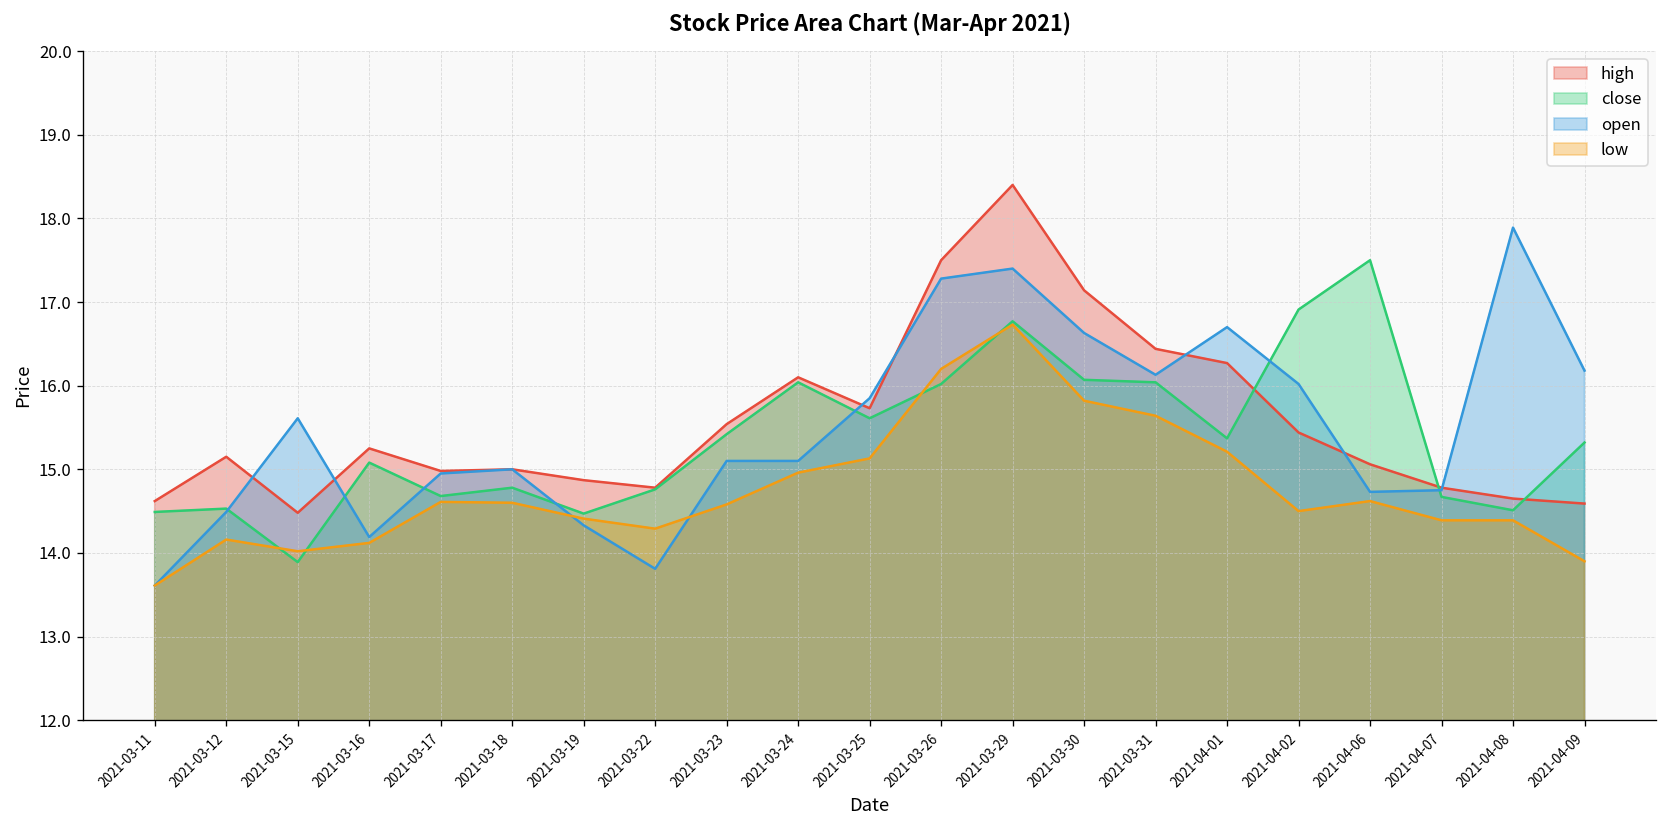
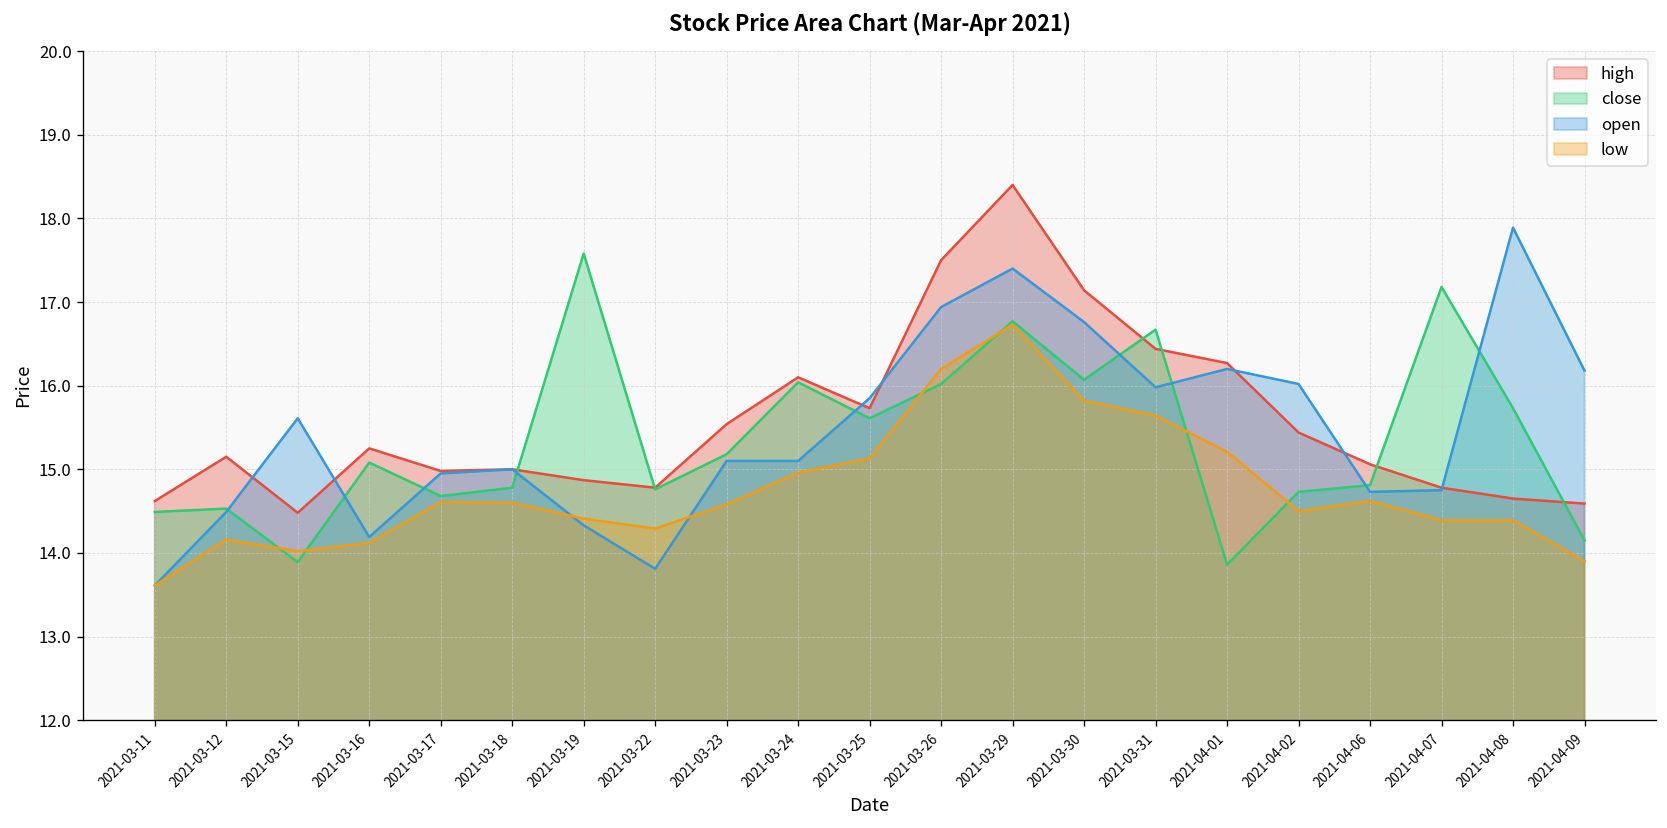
close, 2021-03-19: 14.5 -> 17.6
close, 2021-03-23: 15.4 -> 15.2
open, 2021-03-26: 17.3 -> 16.9
open, 2021-03-30: 16.6 -> 16.8
close, 2021-03-31: 16.0 -> 16.7
open, 2021-03-31: 16.1 -> 16.0
close, 2021-04-01: 15.4 -> 13.9
open, 2021-04-01: 16.7 -> 16.2
close, 2021-04-02: 16.9 -> 14.7
close, 2021-04-06: 17.5 -> 14.8
close, 2021-04-07: 14.7 -> 17.2
close, 2021-04-08: 14.5 -> 15.7
close, 2021-04-09: 15.3 -> 14.2
